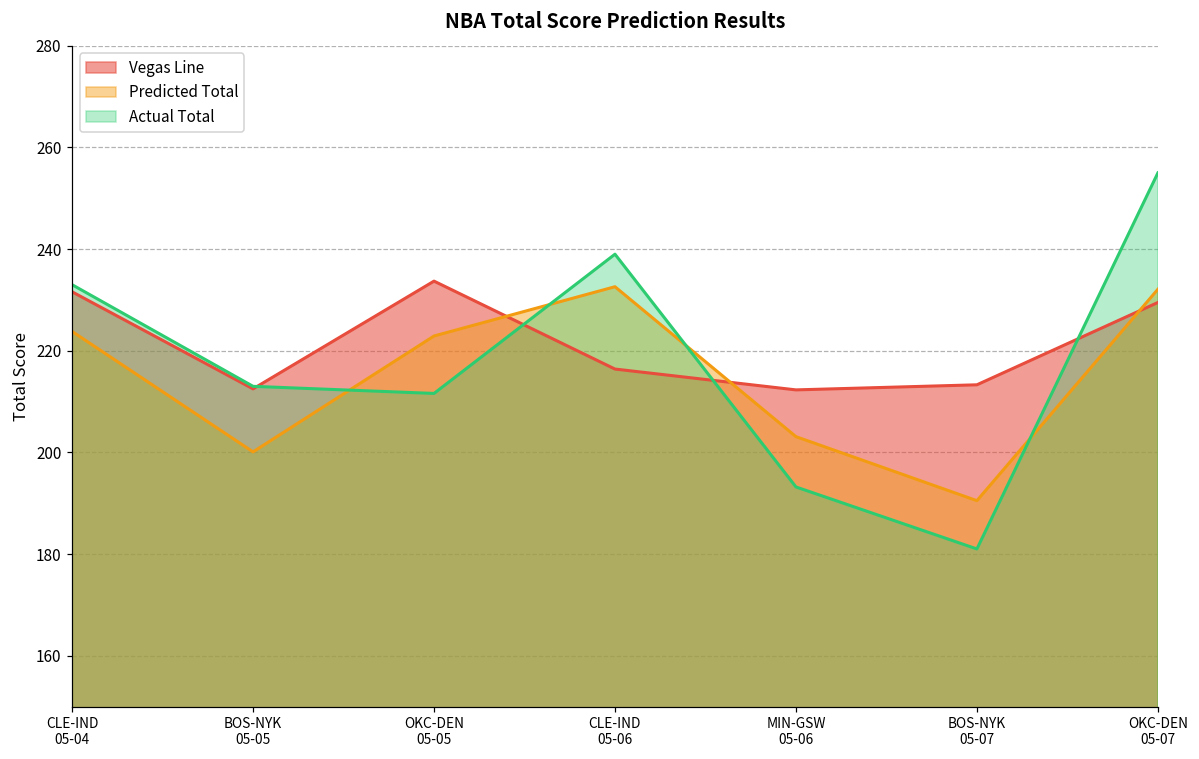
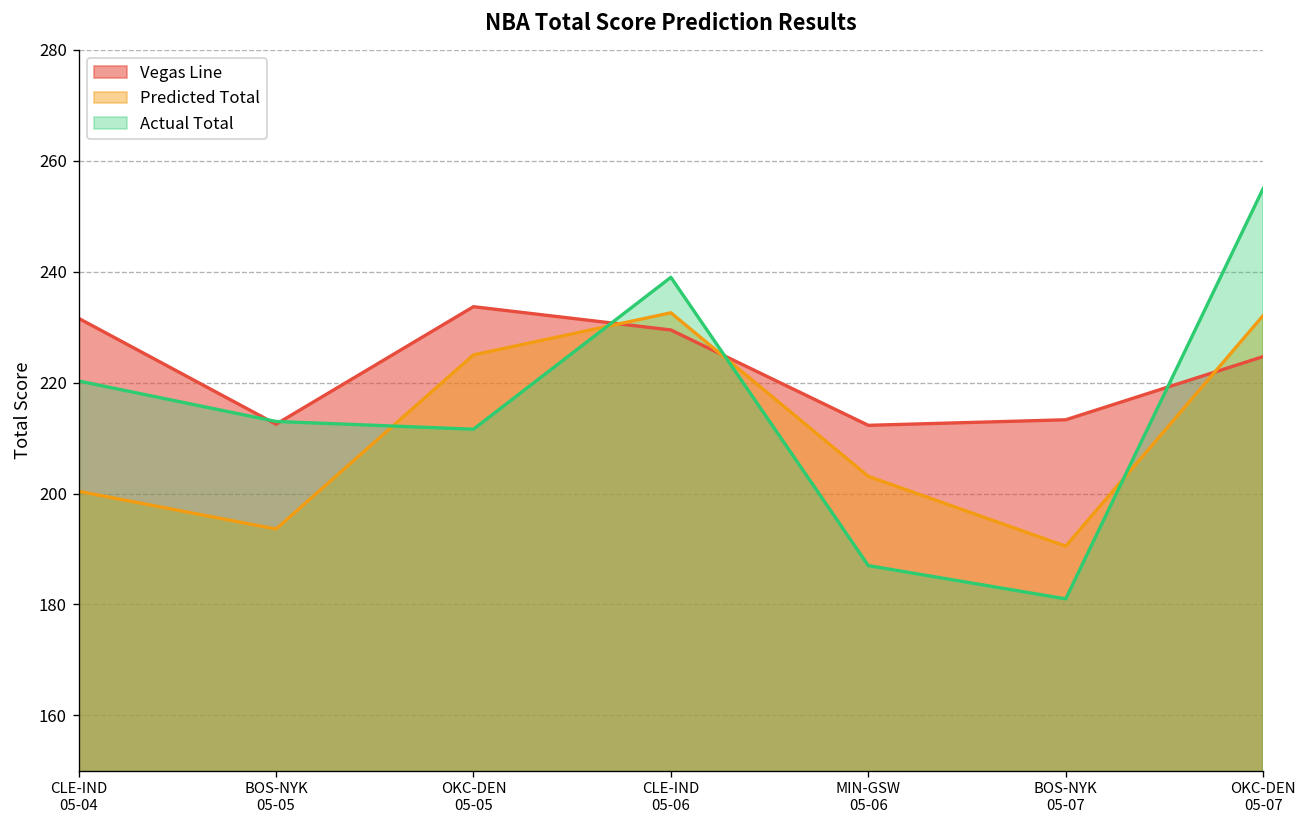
Predicted Total, CLE-IND 05-04: 224 -> 200
Actual Total, CLE-IND 05-04: 233 -> 220
Predicted Total, BOS-NYK 05-05: 200 -> 194
Predicted Total, OKC-DEN 05-05: 223 -> 225
Vegas Line, CLE-IND 05-06: 216 -> 230
Actual Total, MIN-GSW 05-06: 193 -> 187
Vegas Line, OKC-DEN 05-07: 230 -> 225
